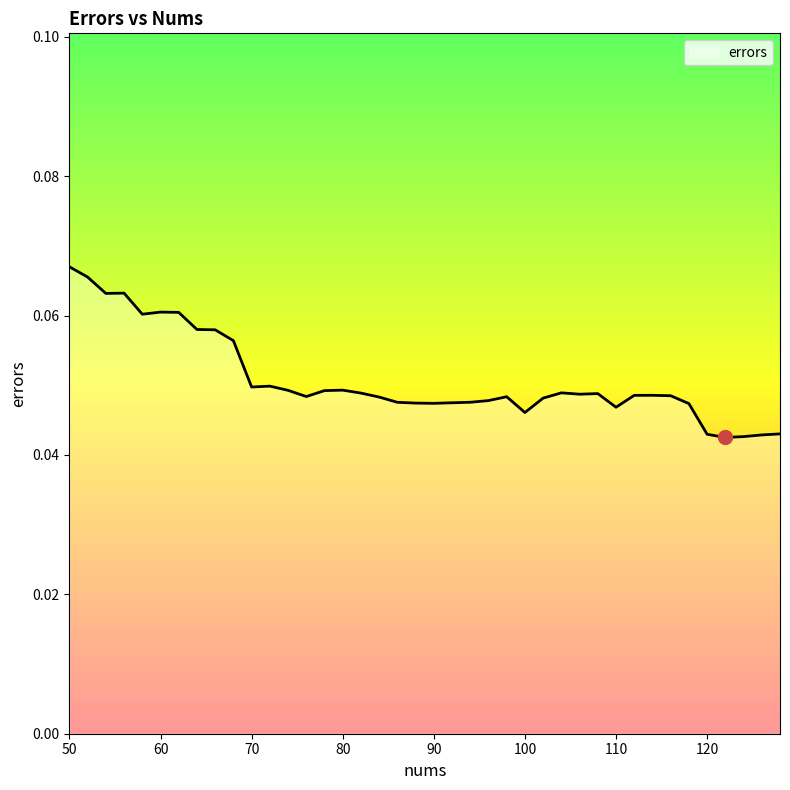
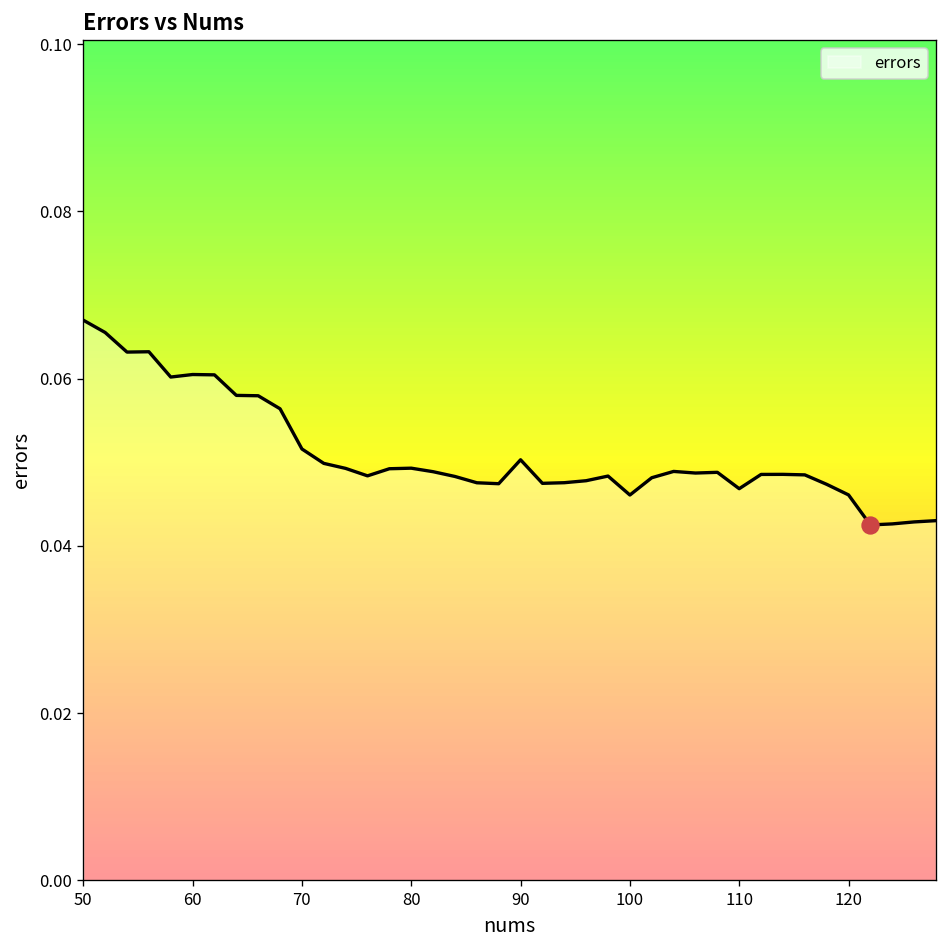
errors, 70: 0.050 -> 0.052
errors, 90: 0.047 -> 0.050
errors, 120: 0.043 -> 0.046
